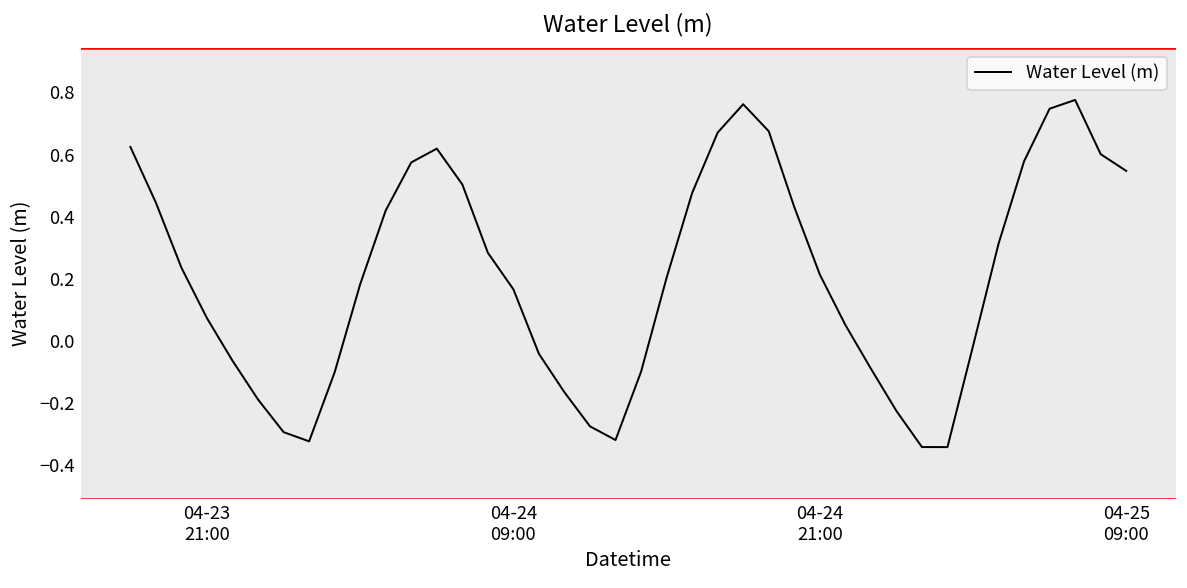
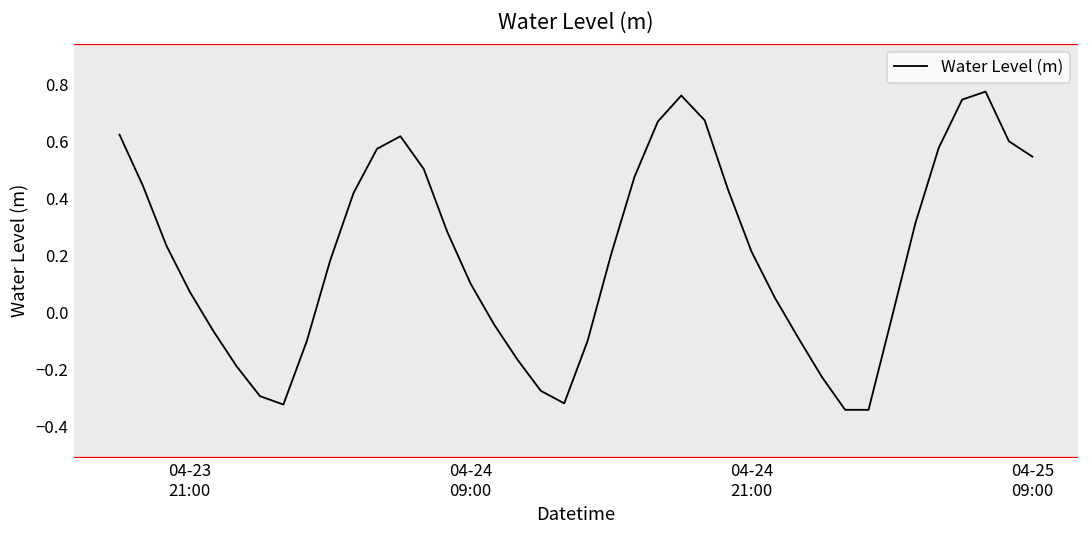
04-24 09:00: 0.17 -> 0.10
